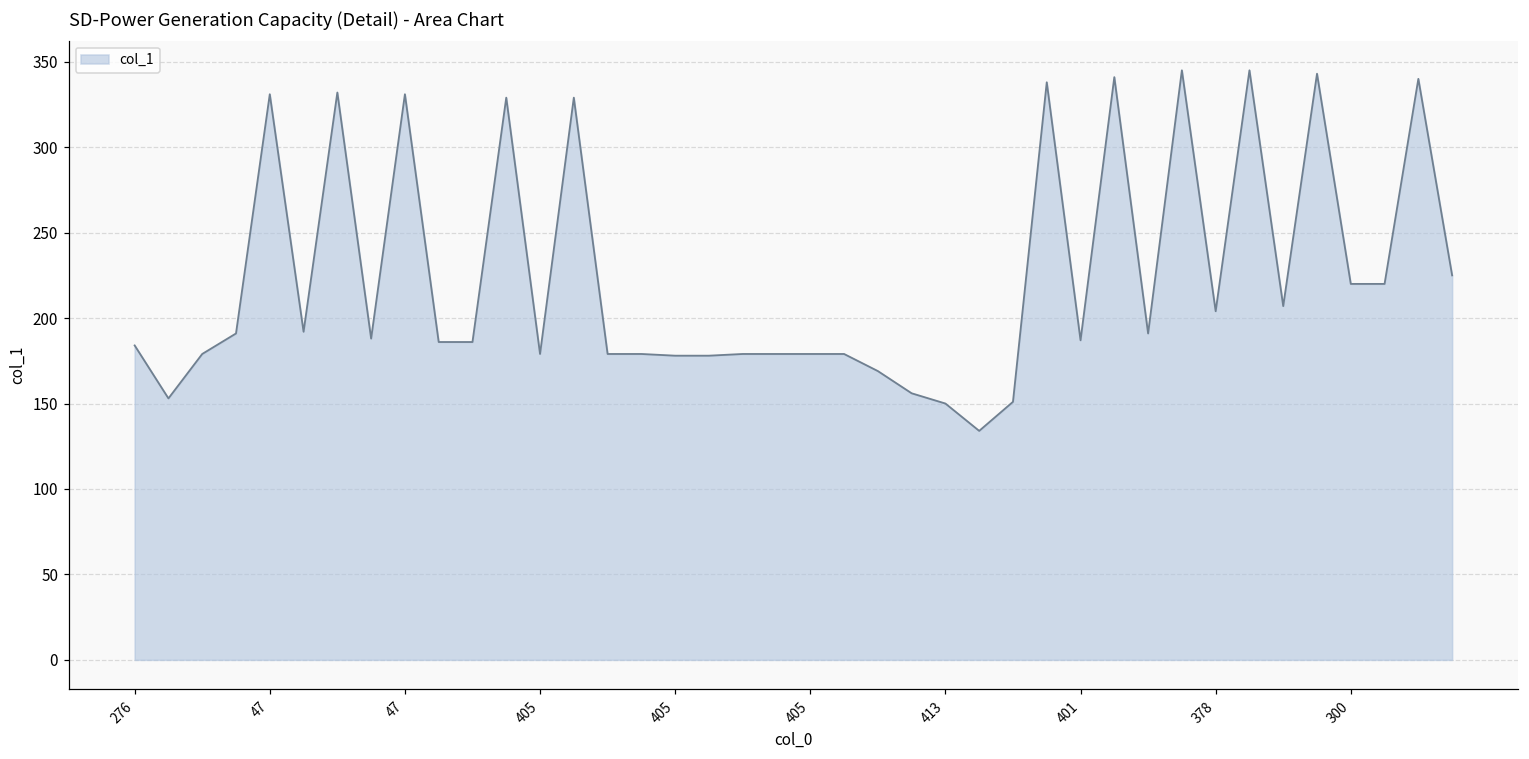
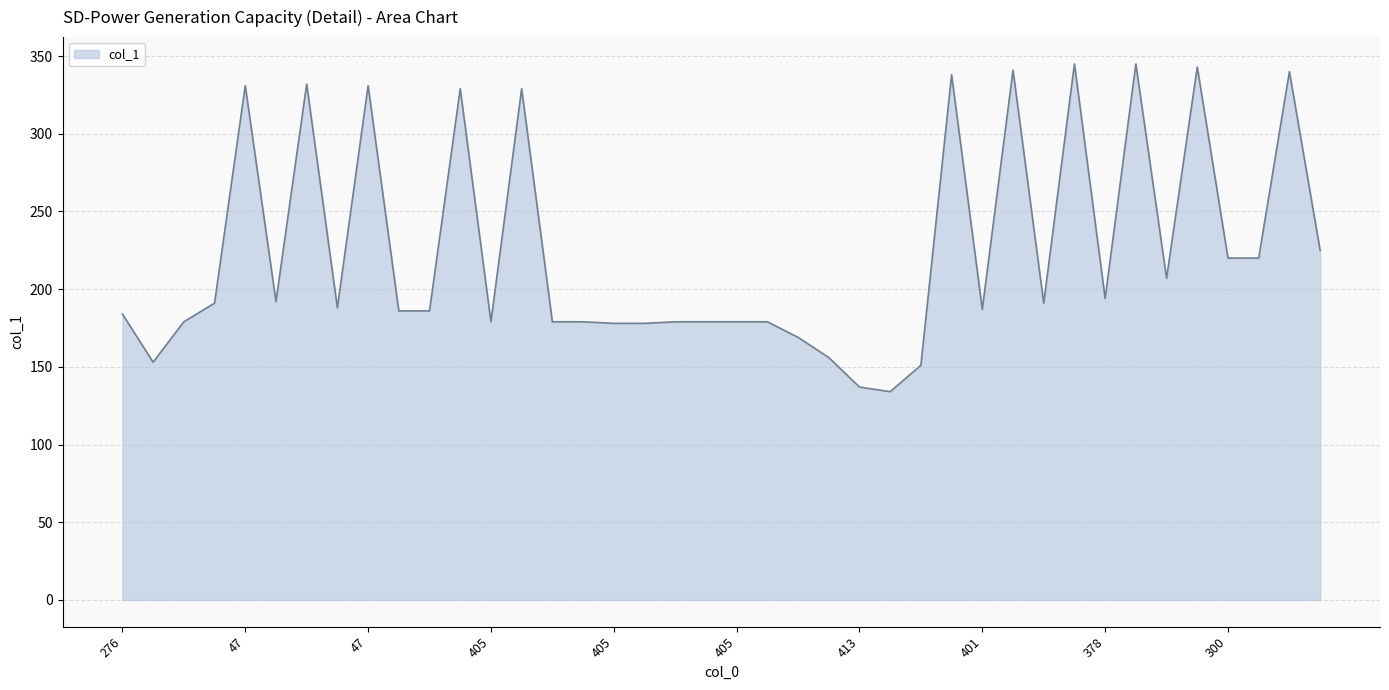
413: 150 -> 137
378: 204 -> 194
